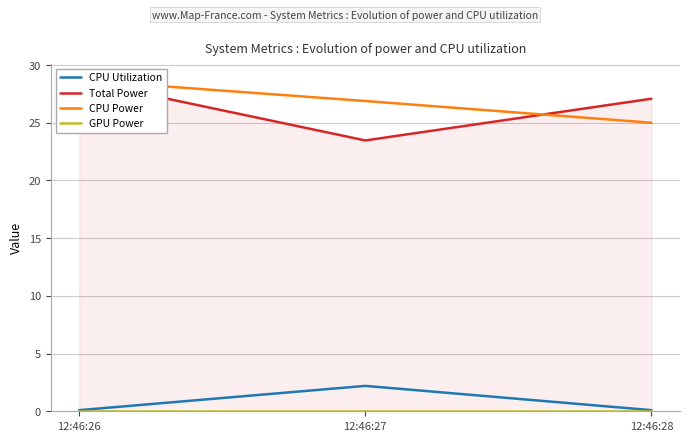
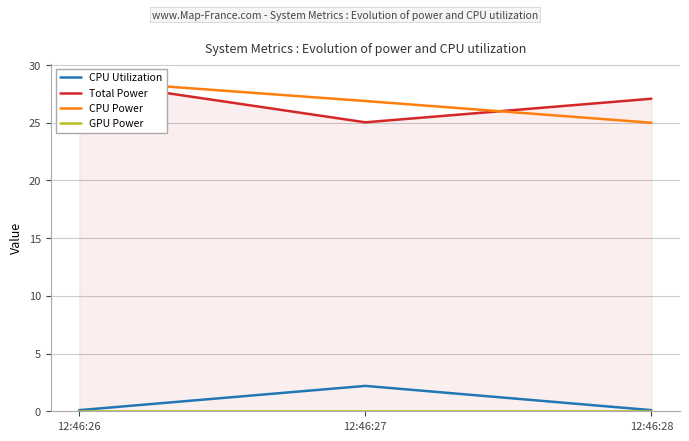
Total Power, 12:46:27: 23.5 -> 25.0
